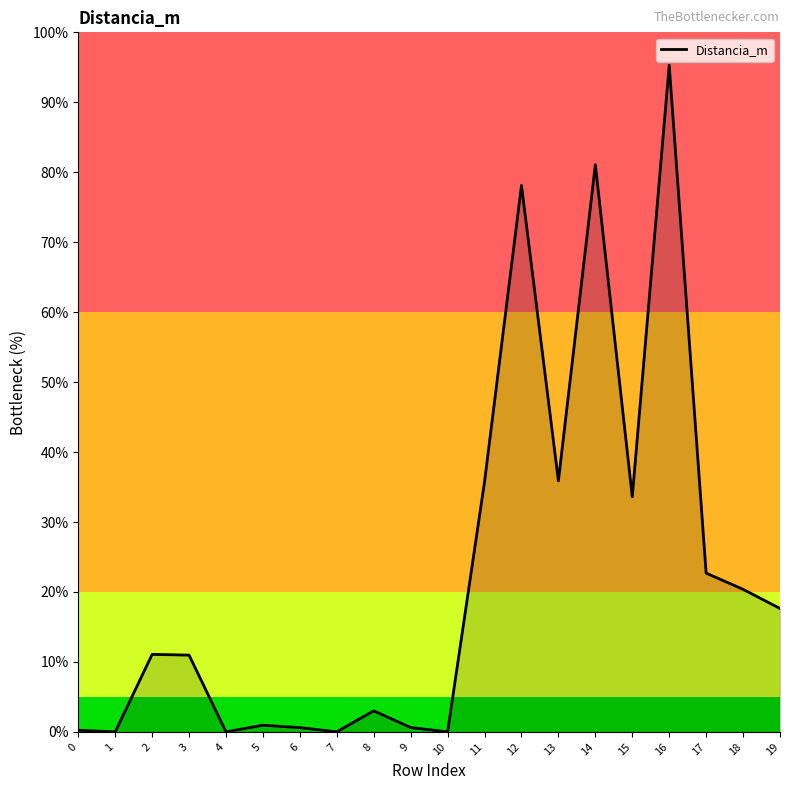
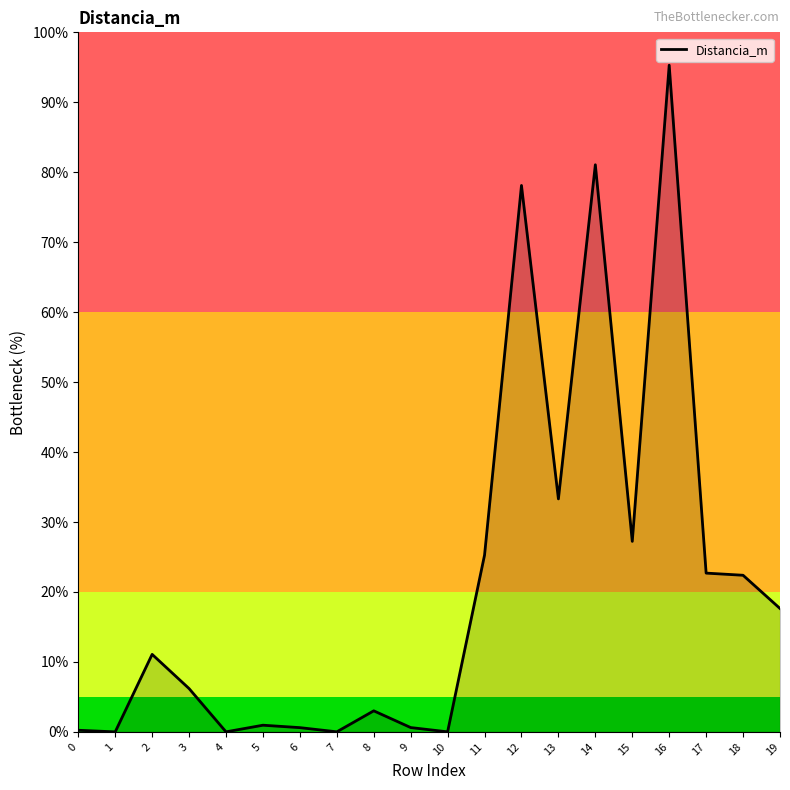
3: 11% -> 6%
11: 36% -> 25%
13: 36% -> 33%
15: 34% -> 27%
18: 20% -> 22%
